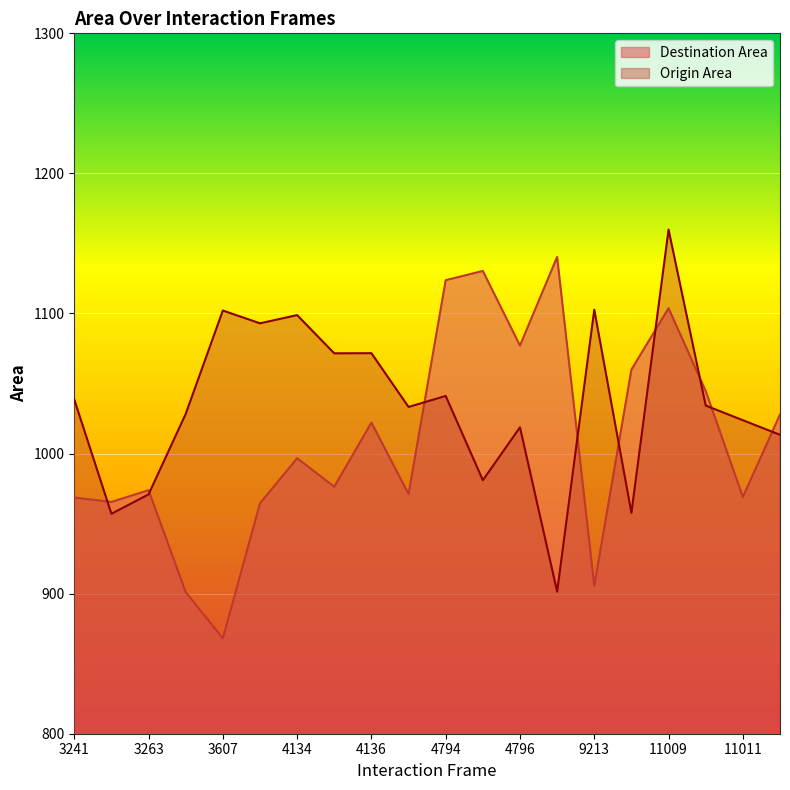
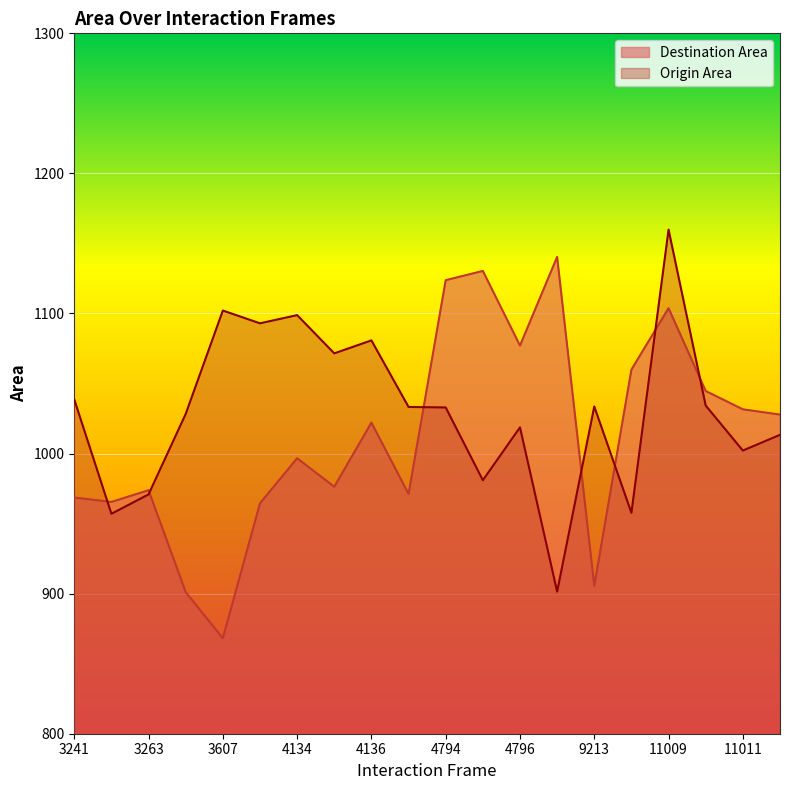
Origin Area, 4136: 1072 -> 1081
Origin Area, 4794: 1041 -> 1033
Origin Area, 9213: 1103 -> 1034
Destination Area, 11011: 969 -> 1032
Origin Area, 11011: 1024 -> 1002
